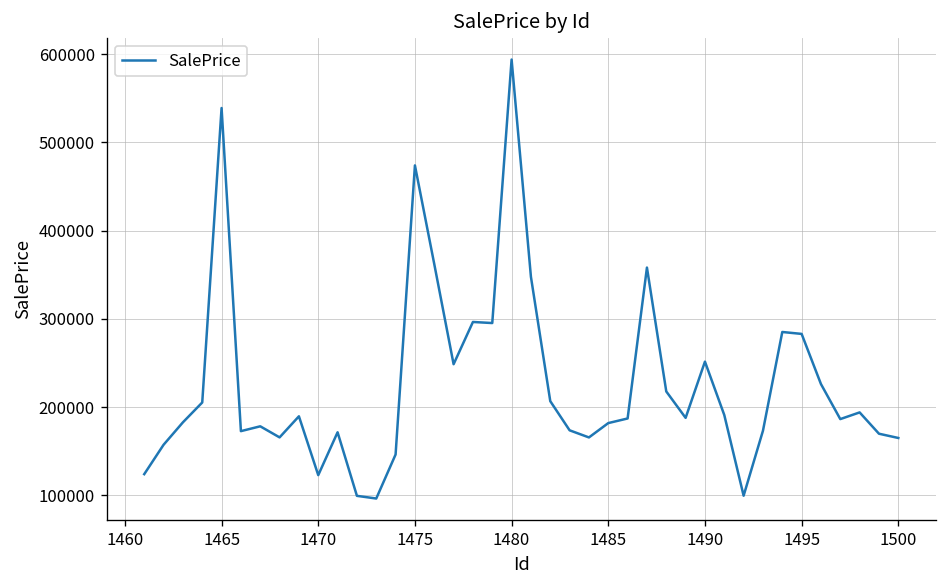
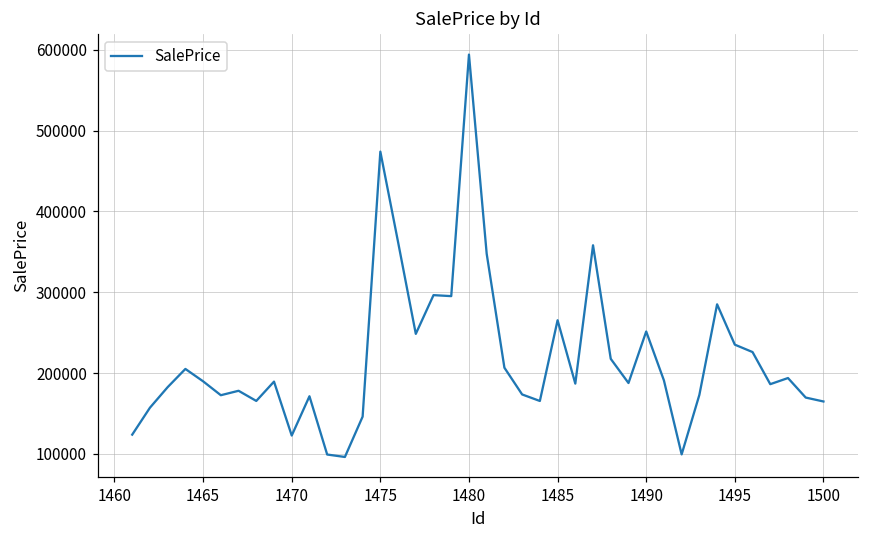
1465: 540000 -> 190000
1485: 180000 -> 270000
1495: 280000 -> 240000
